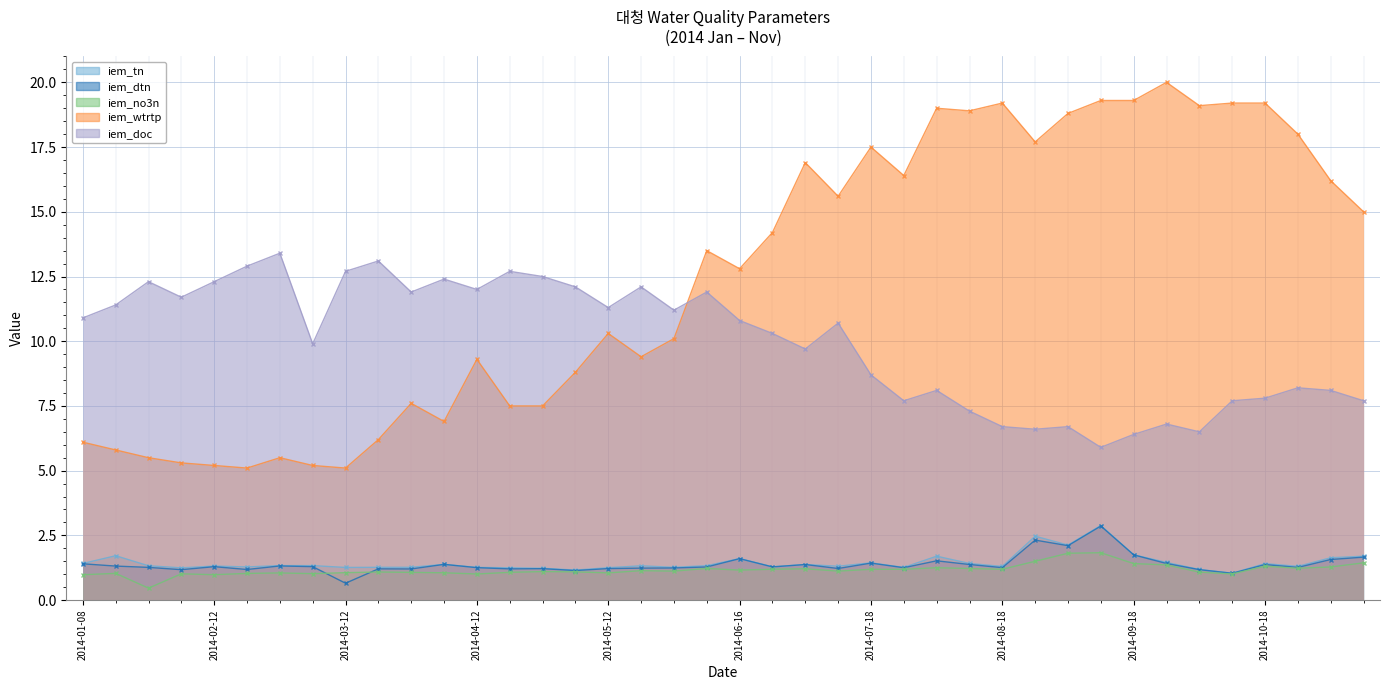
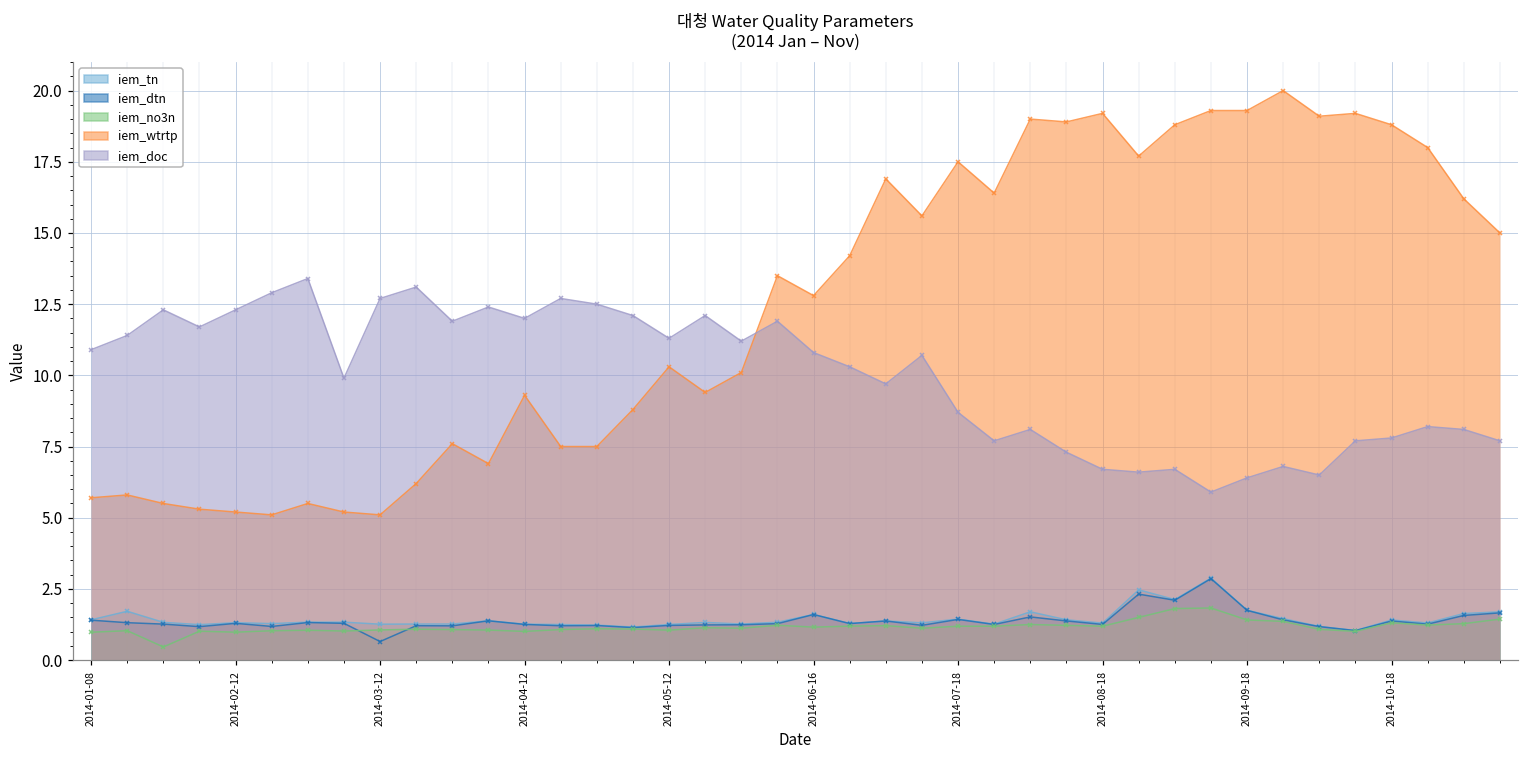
iem_wtrtp, 2014-01-08: 6.1 -> 5.7
iem_wtrtp, 2014-10-18: 19.2 -> 18.8
